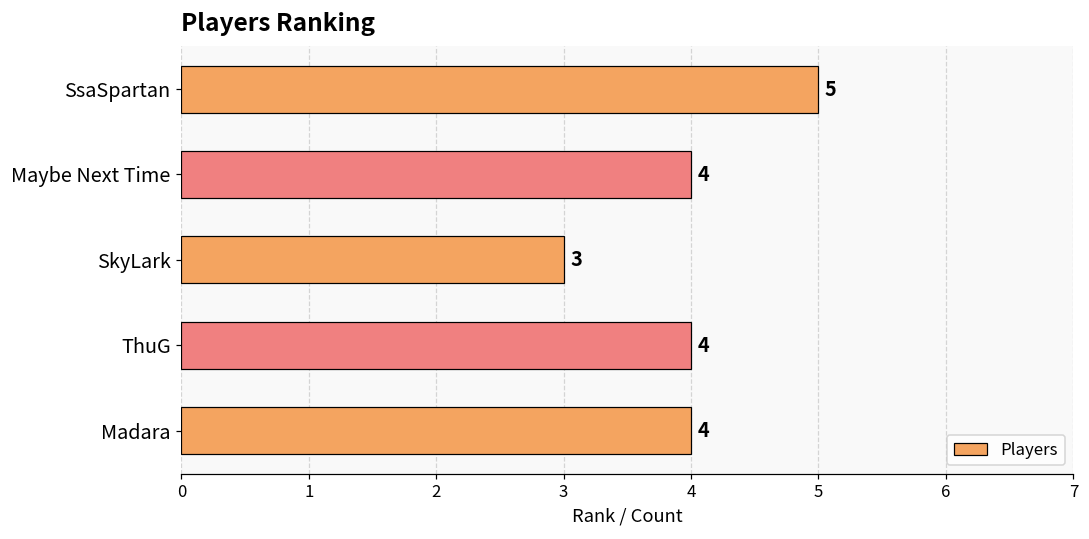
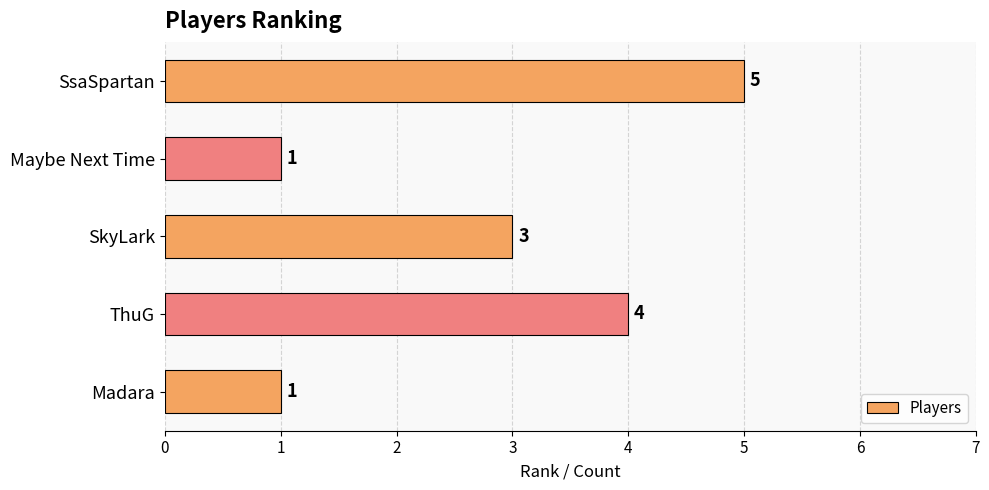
Maybe Next Time: 4 -> 1
Madara: 4 -> 1
